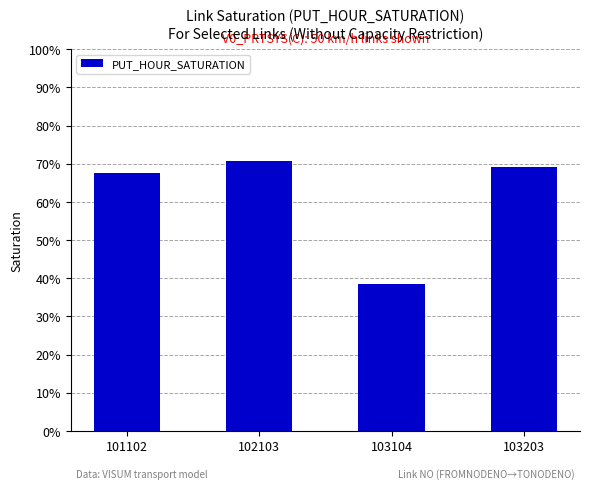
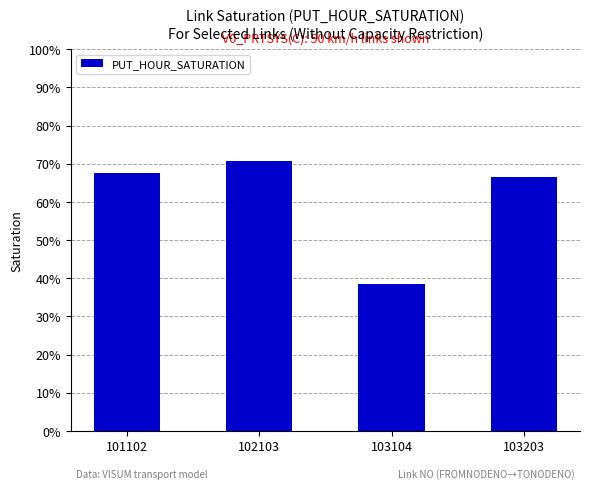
103203: 69% -> 66%
